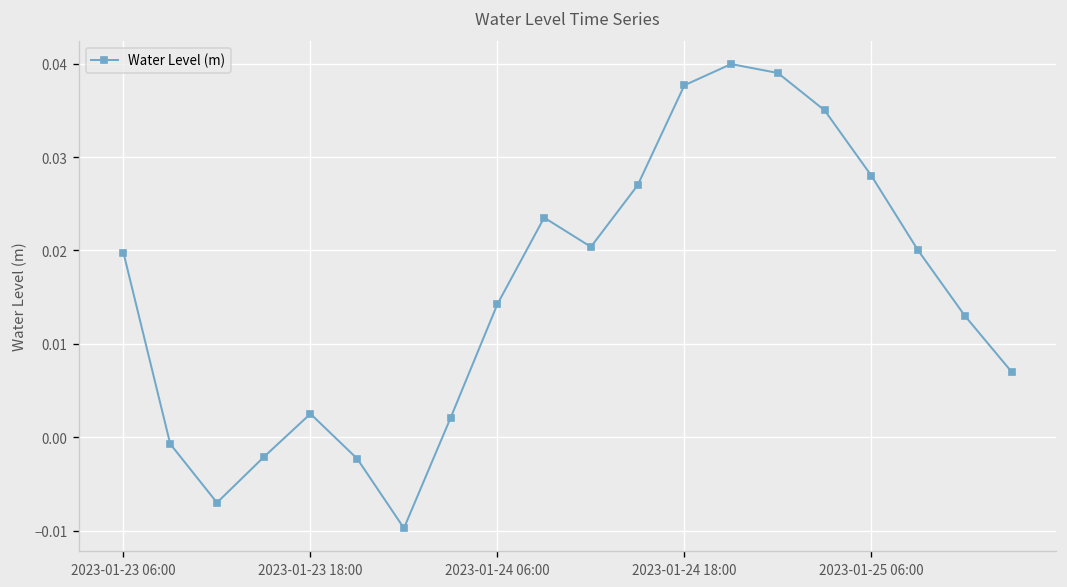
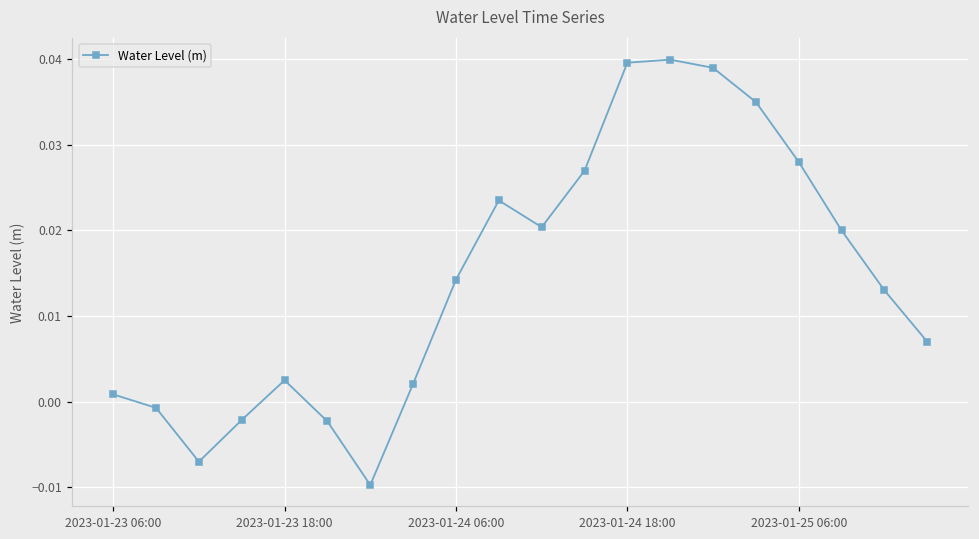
2023-01-23 06:00: 0.020 -> 0.001
2023-01-24 18:00: 0.038 -> 0.040
